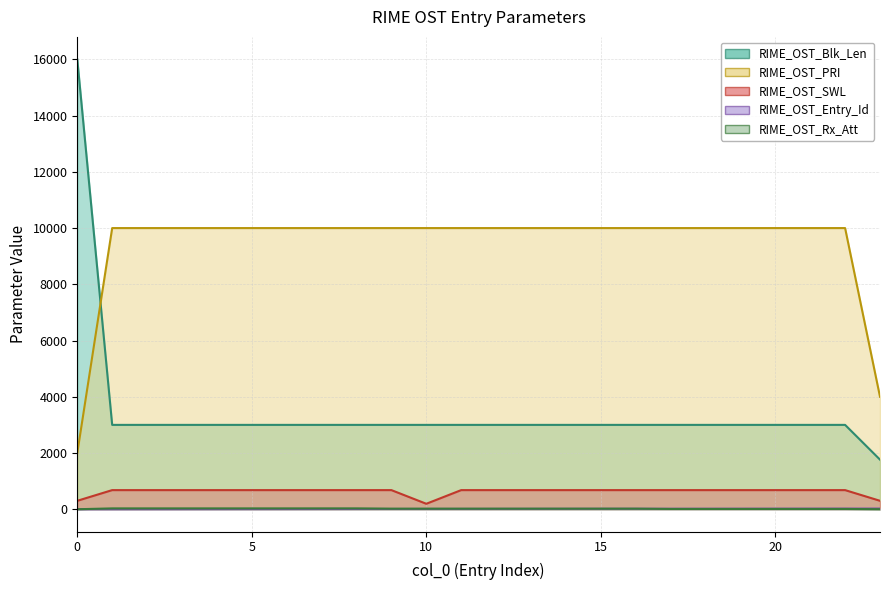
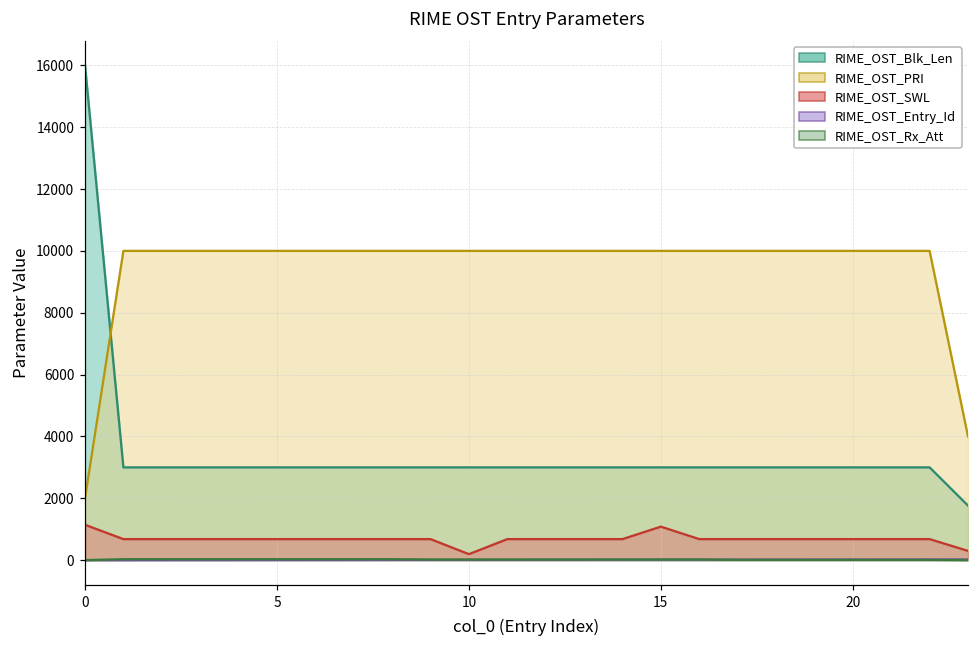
RIME_OST_SWL, 0: 300 -> 1100
RIME_OST_SWL, 15: 700 -> 1100
